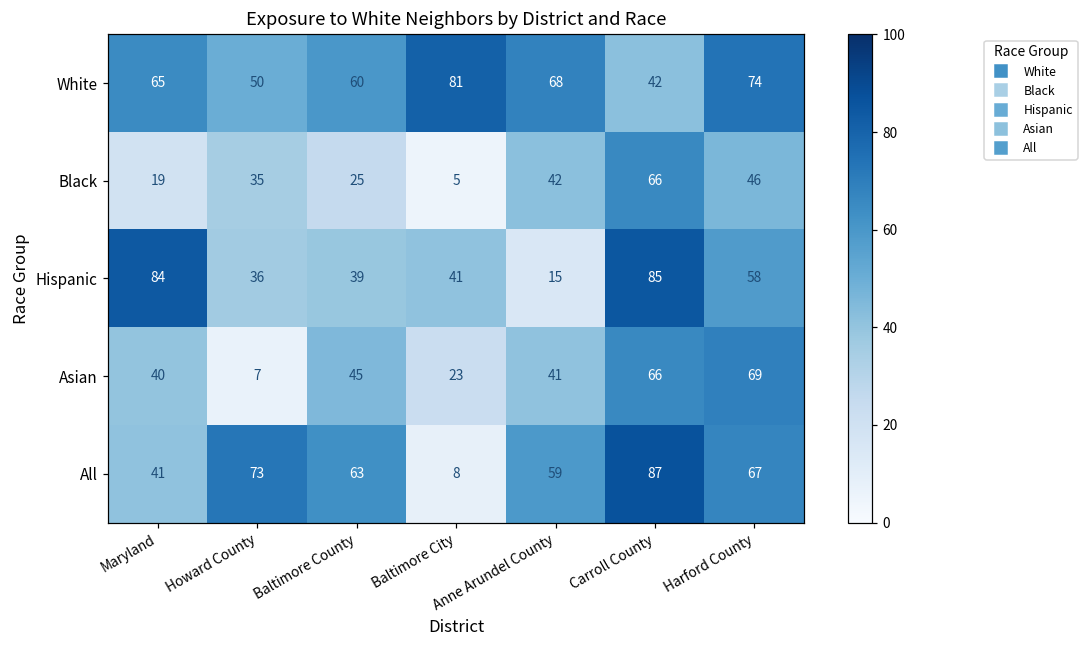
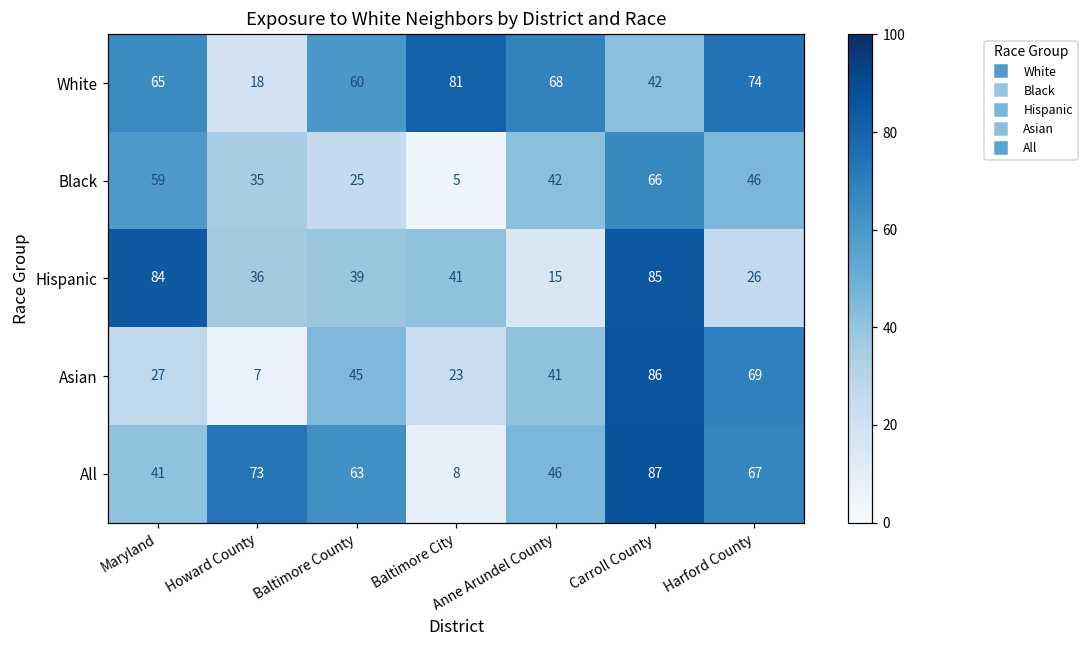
White, Howard County: 50 -> 18
Black, Maryland: 19 -> 59
Hispanic, Harford County: 58 -> 26
Asian, Maryland: 40 -> 27
Asian, Carroll County: 66 -> 86
All, Anne Arundel County: 59 -> 46
